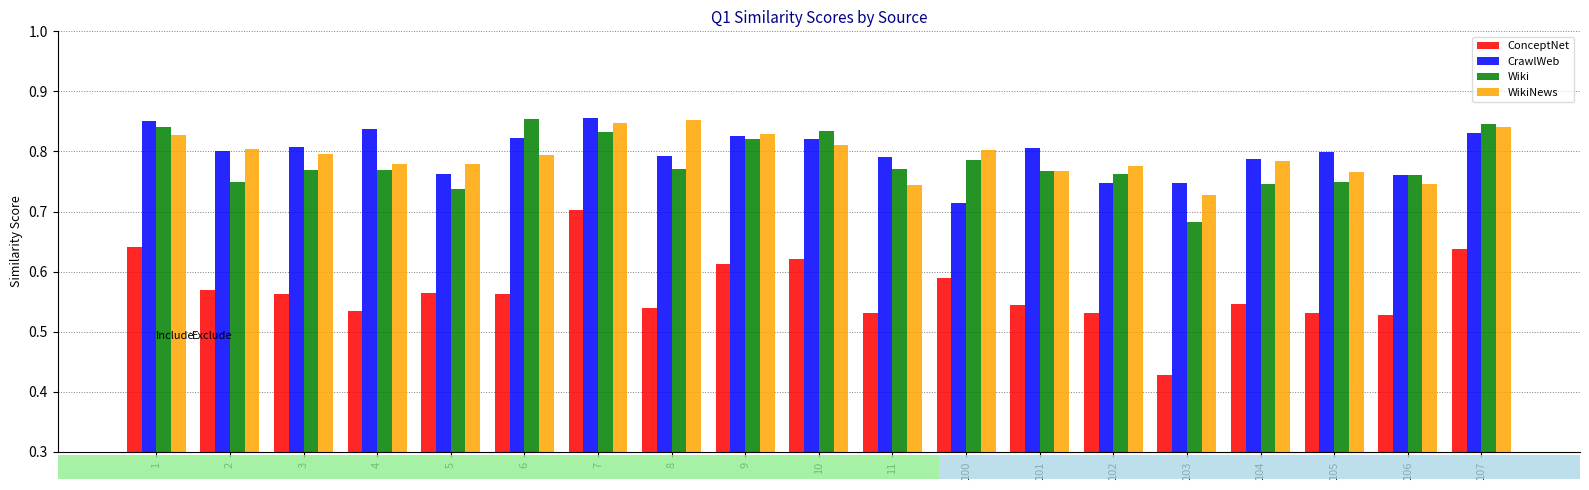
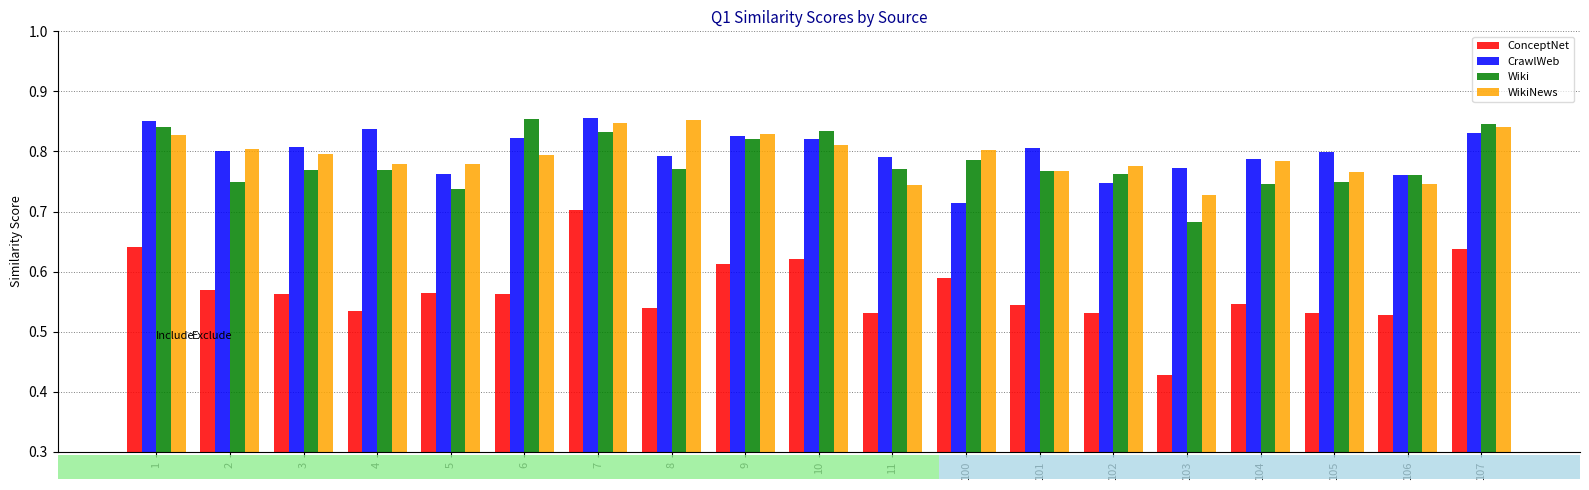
CrawlWeb, 103: 0.75 -> 0.77
